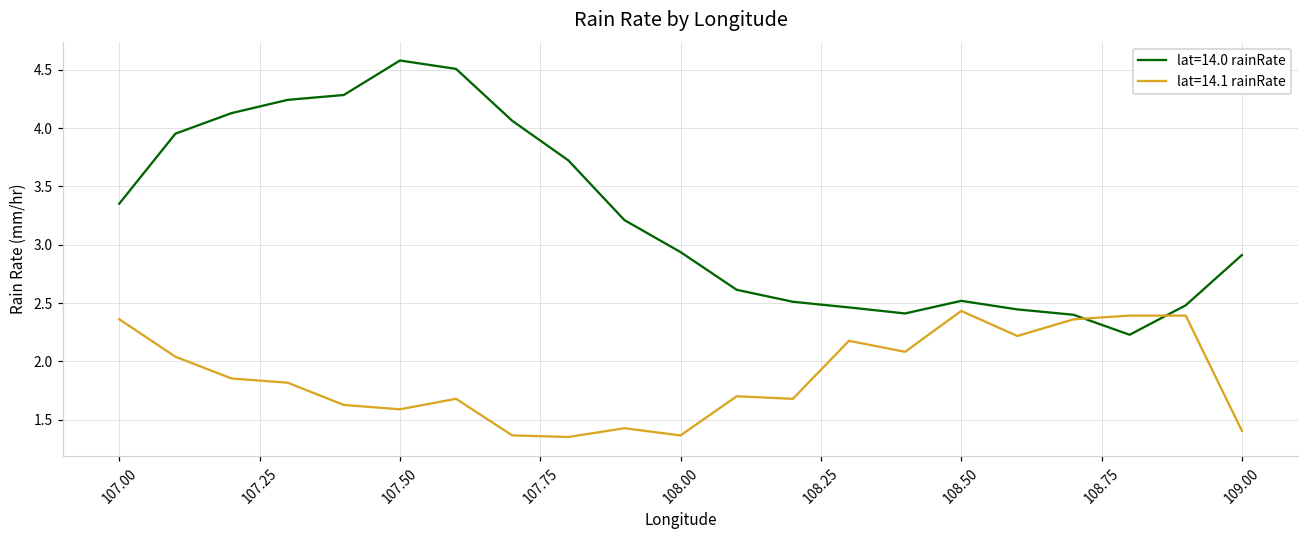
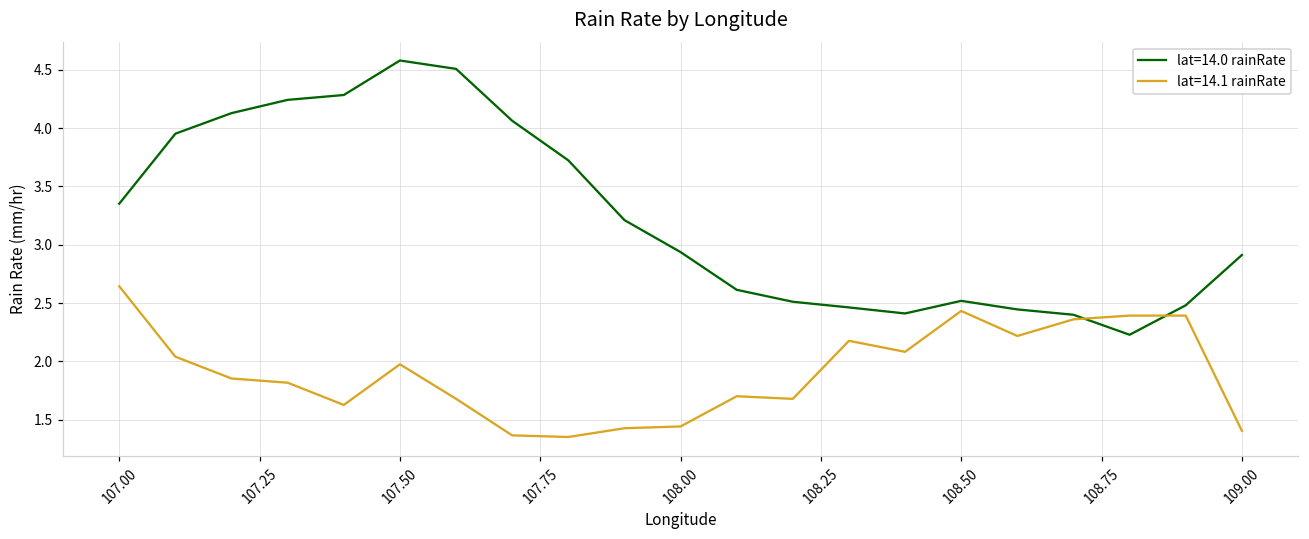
lat=14.1 rainRate, 107.00: 2.36 -> 2.64
lat=14.1 rainRate, 107.50: 1.59 -> 1.98
lat=14.1 rainRate, 108.00: 1.37 -> 1.44
